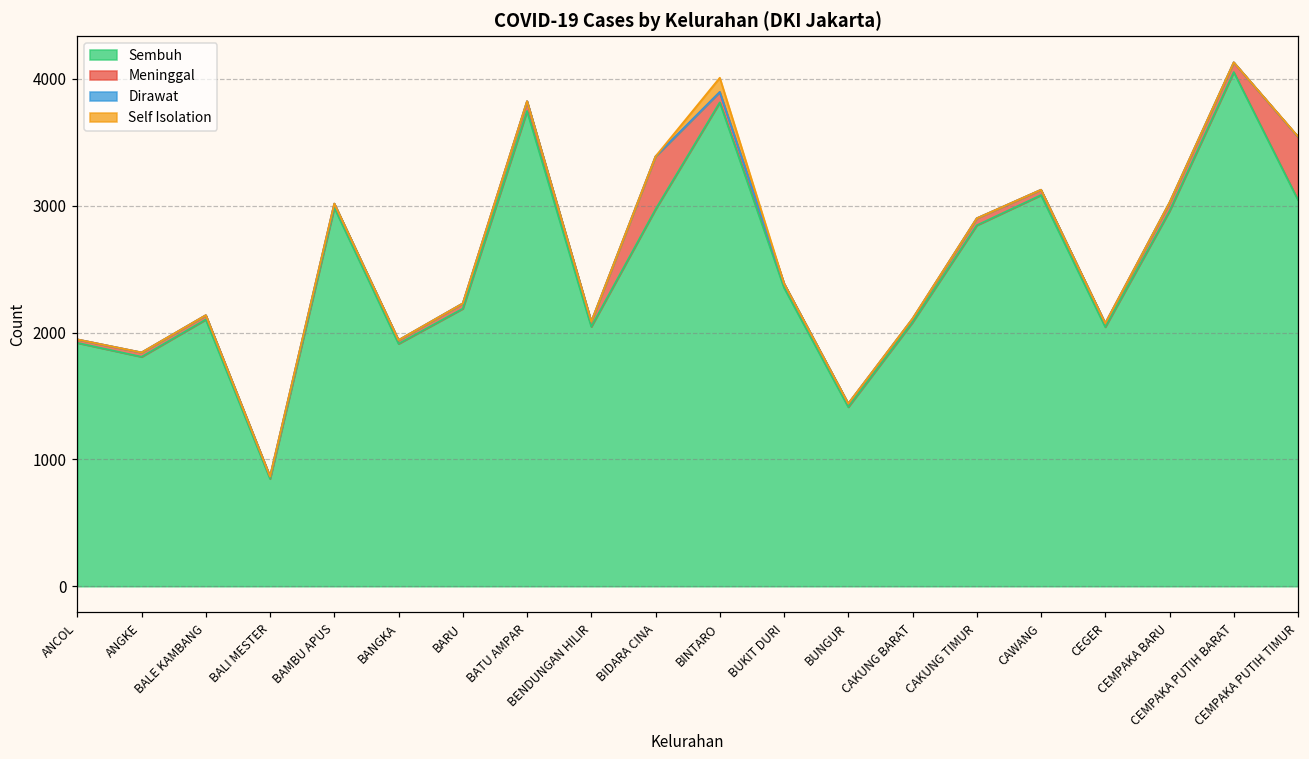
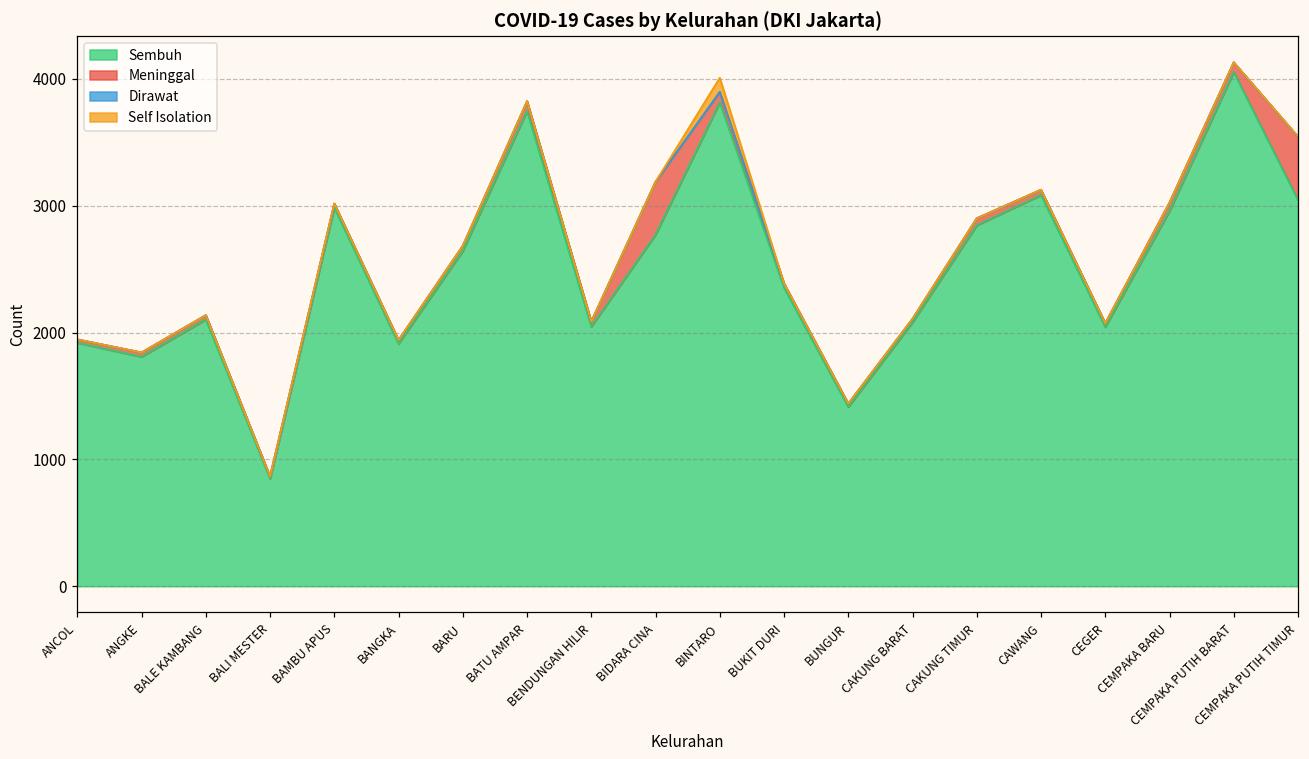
Sembuh, BARU: 2190 -> 2640
Sembuh, BIDARA CINA: 2970 -> 2770
